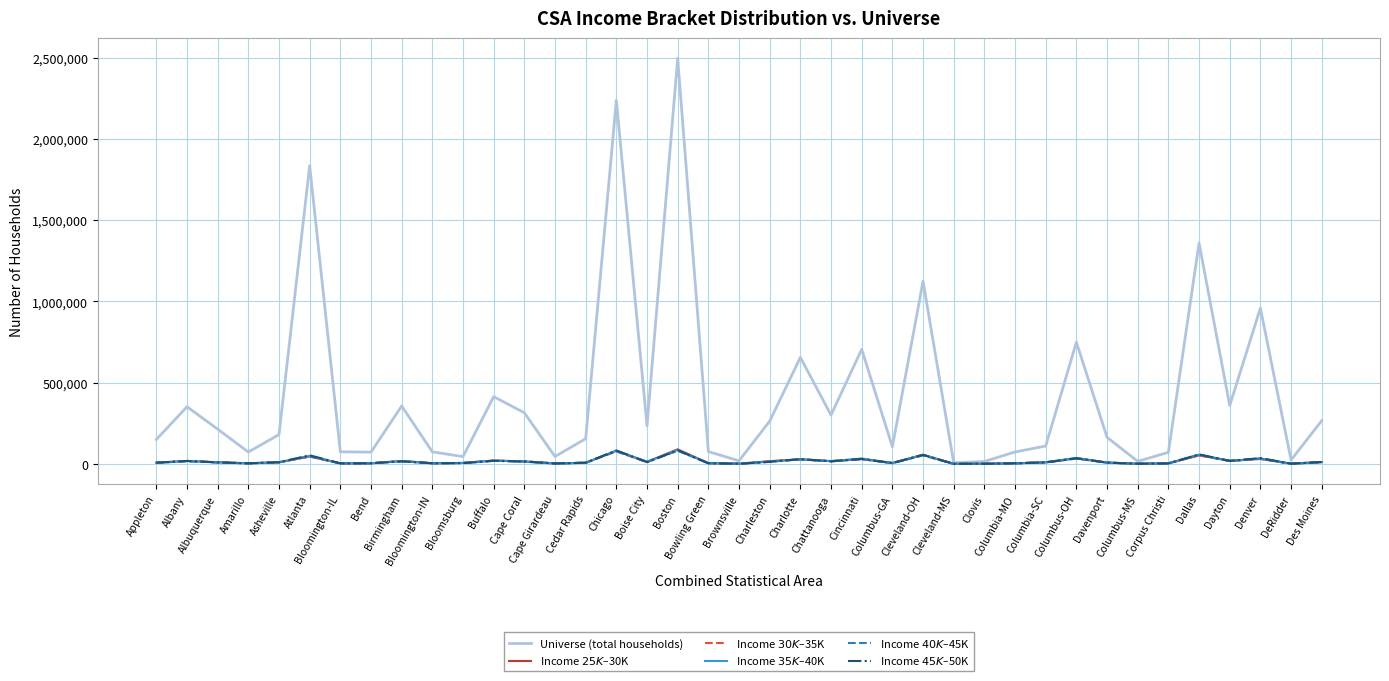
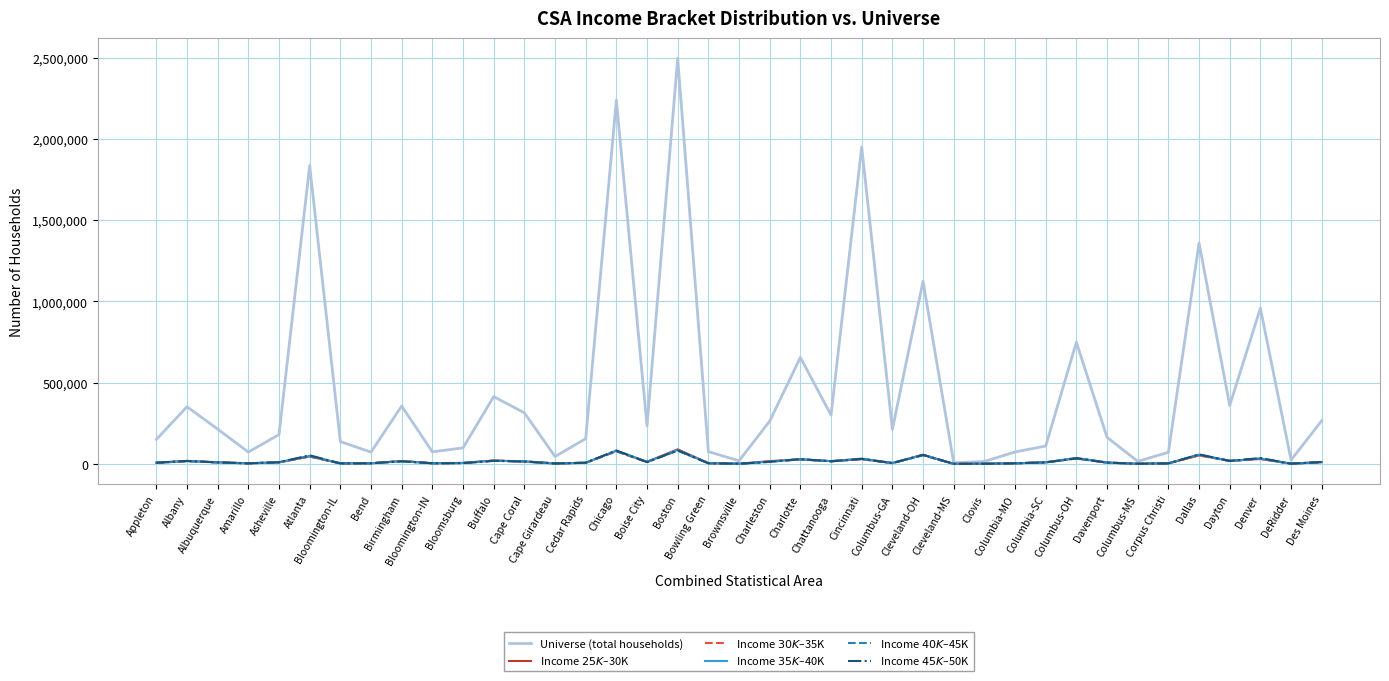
Universe (total households), Bloomington-IL: 70,000 -> 140,000
Universe (total households), Bloomsburg: 40,000 -> 100,000
Universe (total households), Cincinnati: 710,000 -> 1,950,000
Universe (total households), Columbus-GA: 110,000 -> 210,000
